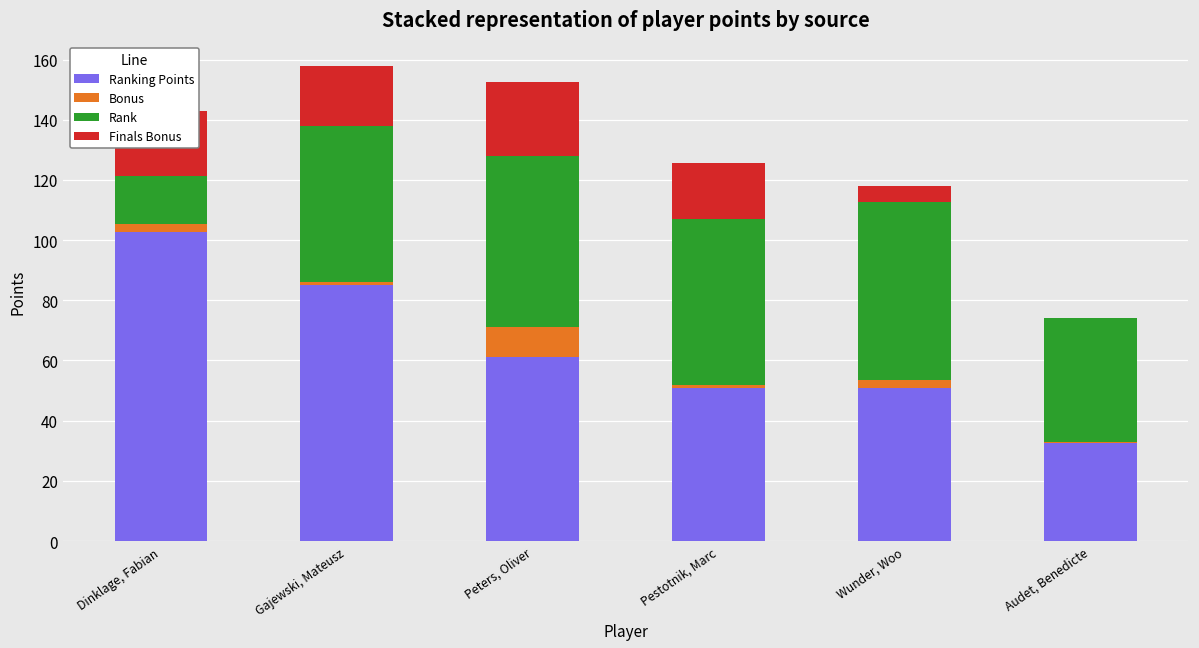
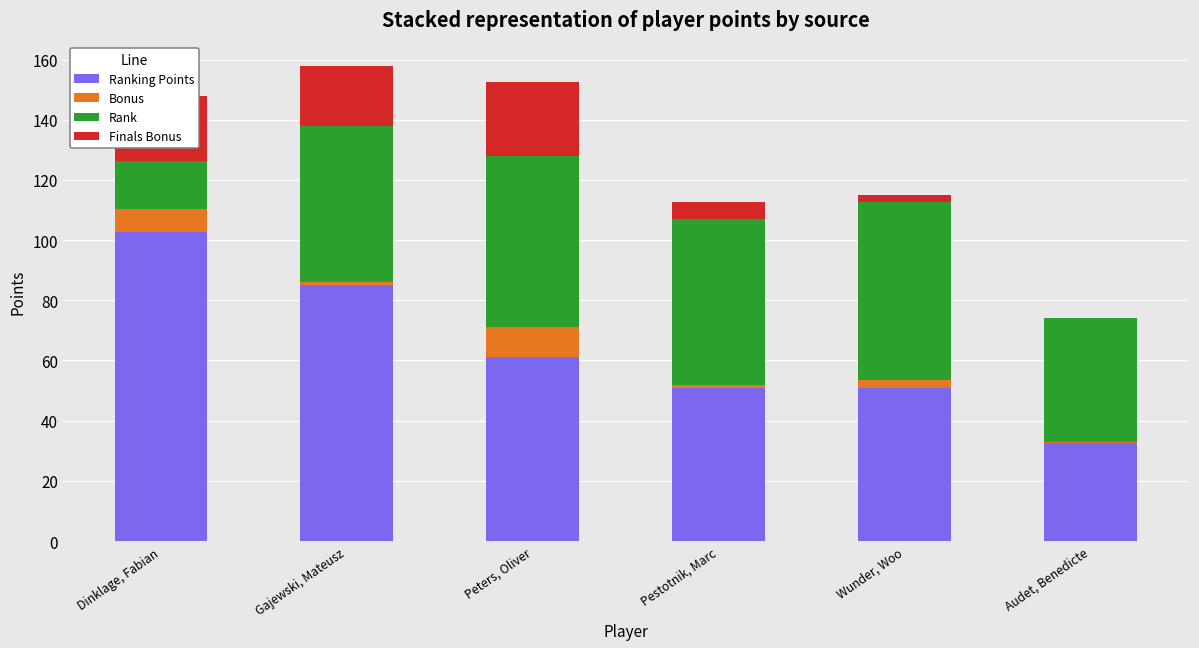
Bonus, Dinklage, Fabian: 3 -> 8
Finals Bonus, Pestotnik, Marc: 19 -> 6
Finals Bonus, Wunder, Woo: 6 -> 3
